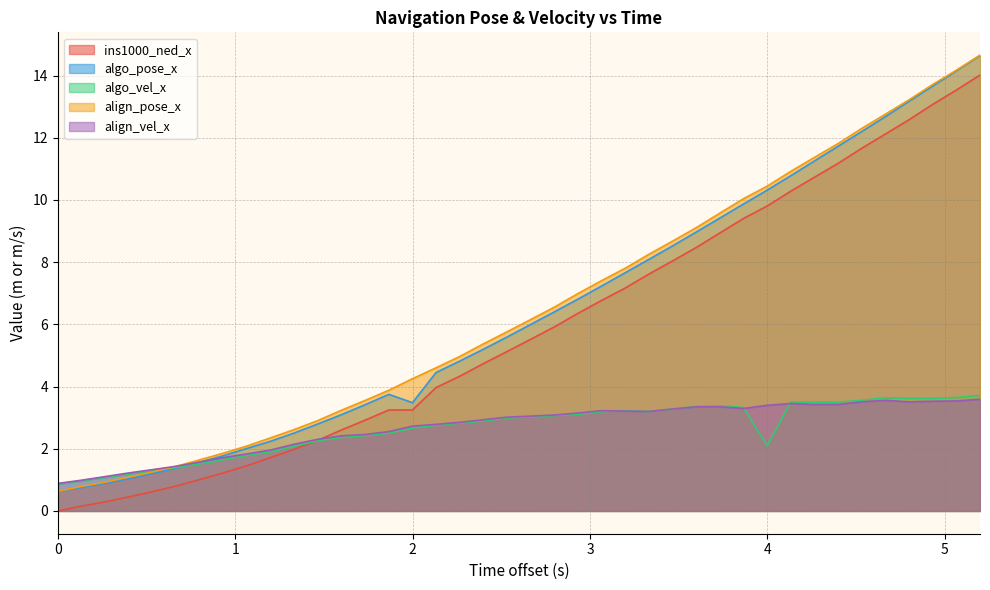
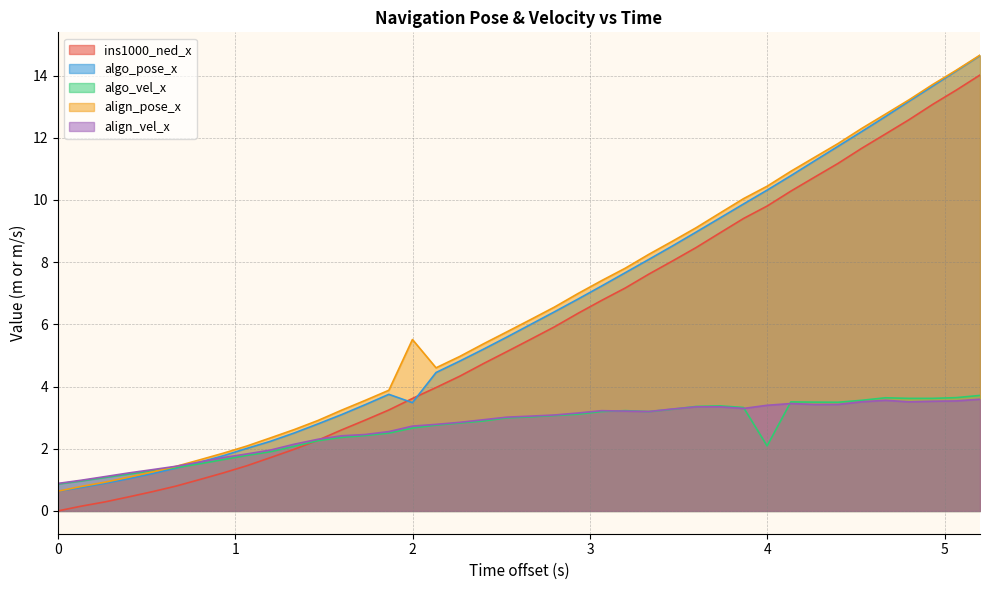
ins1000_ned_x, 2: 3.2 -> 3.6
align_pose_x, 2: 4.3 -> 5.5
